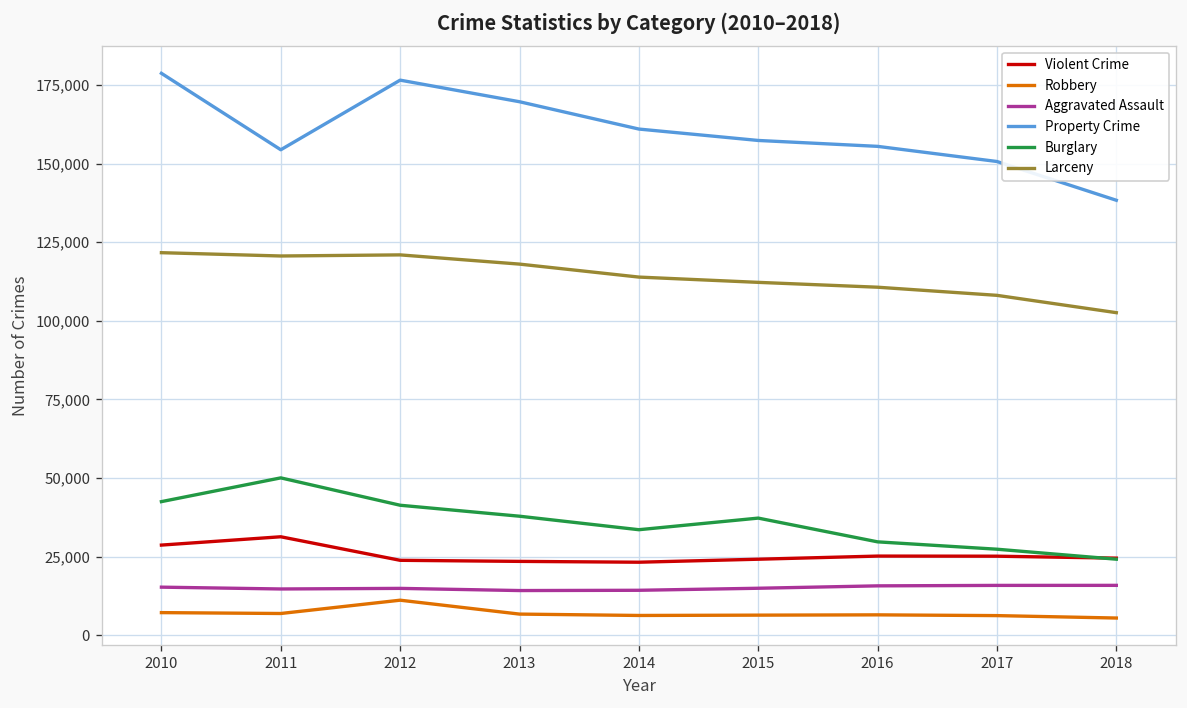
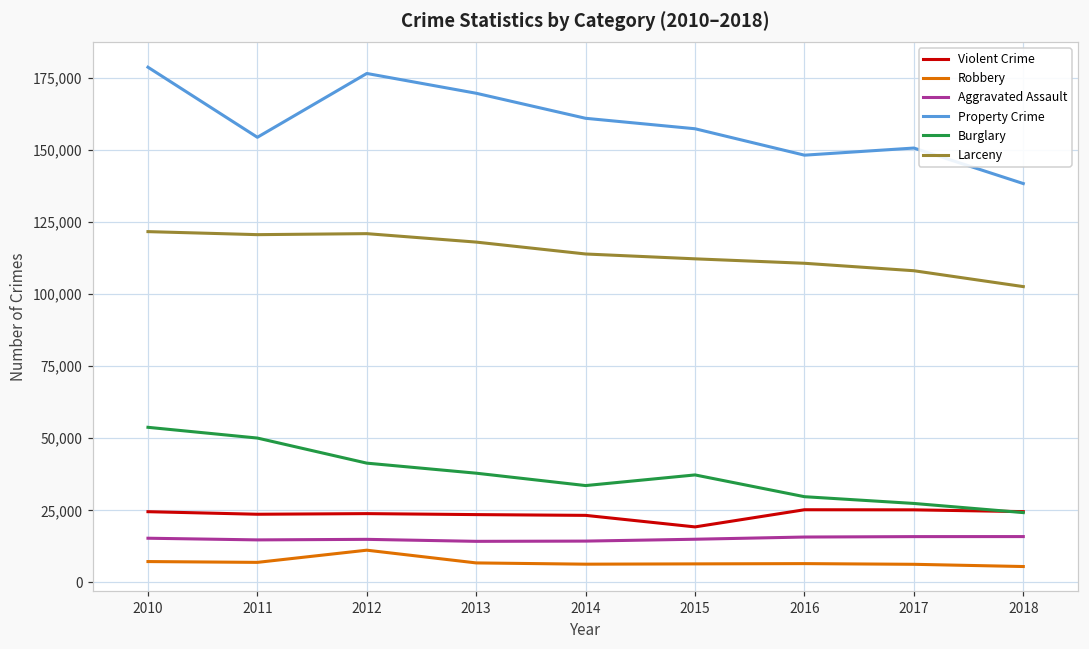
Violent Crime, 2010: 29,000 -> 25,000
Burglary, 2010: 43,000 -> 54,000
Violent Crime, 2011: 31,000 -> 24,000
Violent Crime, 2015: 24,000 -> 19,000
Property Crime, 2016: 155,000 -> 148,000
